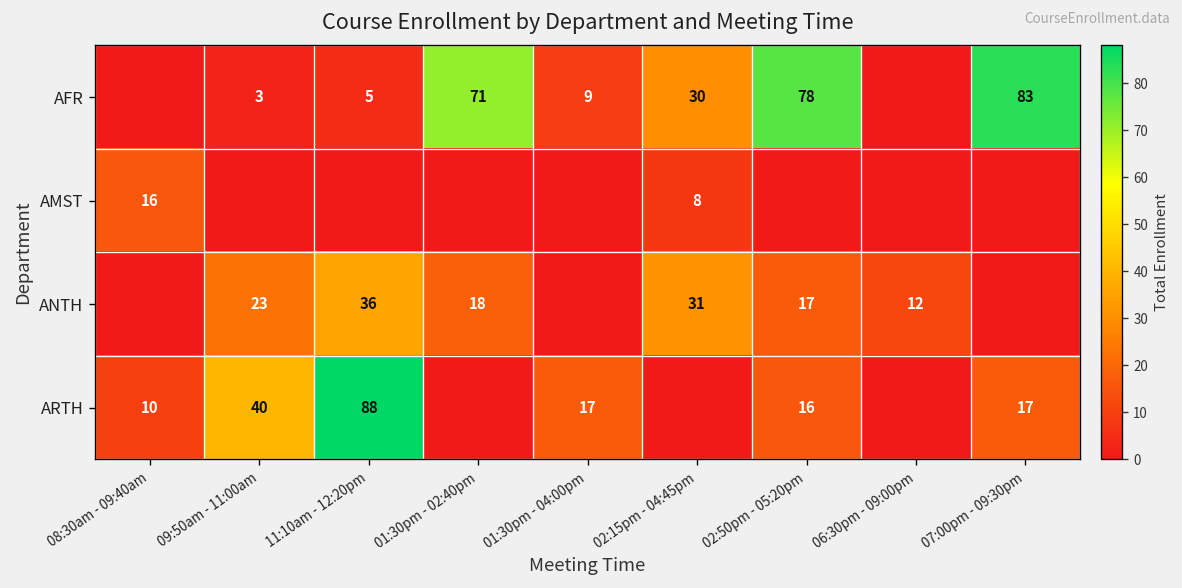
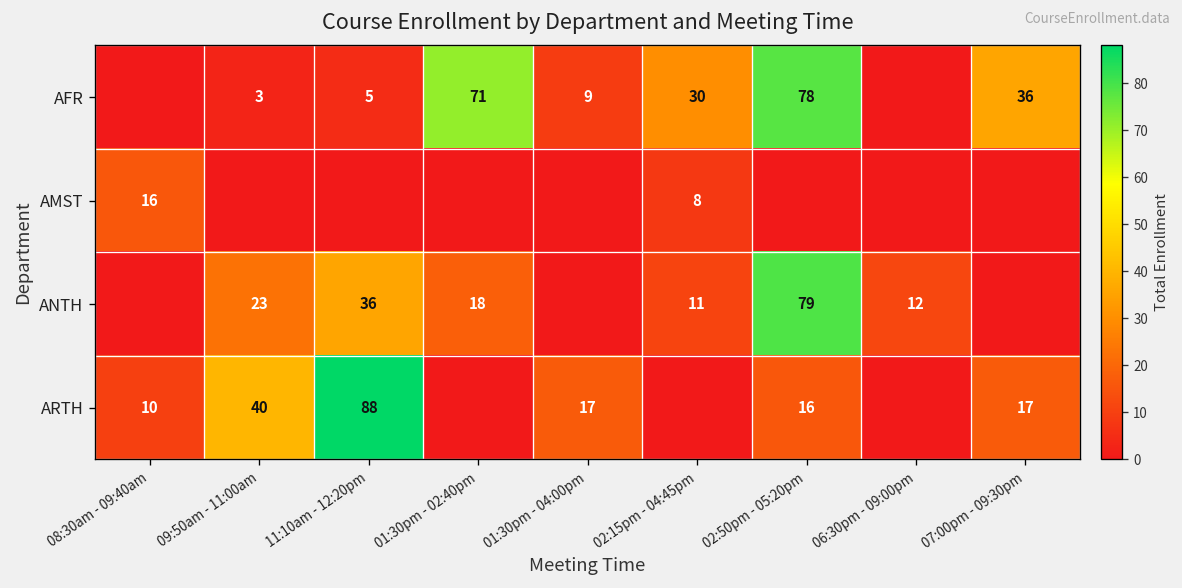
AFR, 07:00pm - 09:30pm: 83 -> 36
ANTH, 02:15pm - 04:45pm: 31 -> 11
ANTH, 02:50pm - 05:20pm: 17 -> 79
